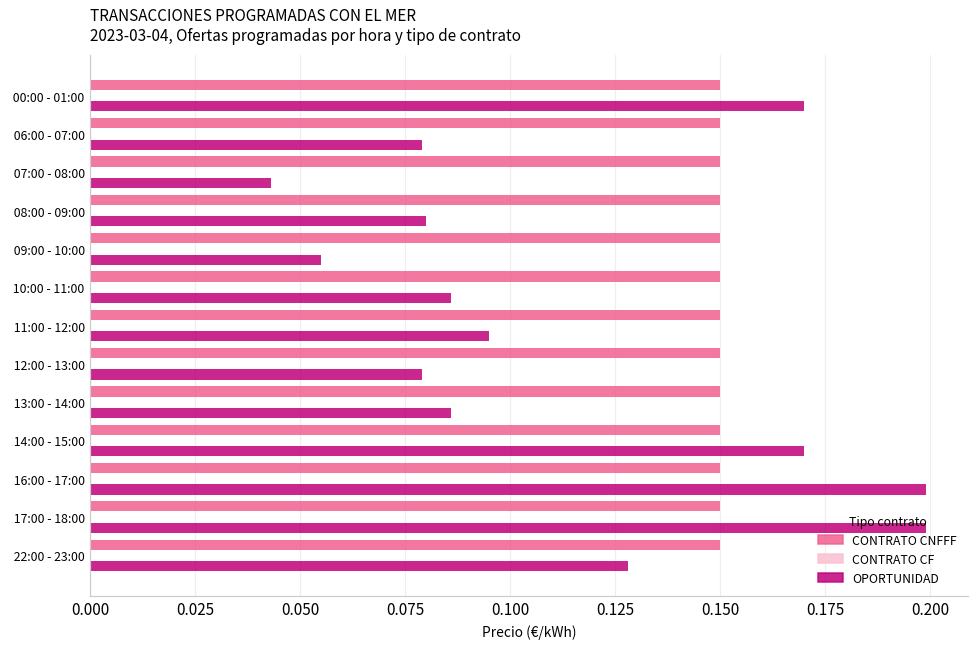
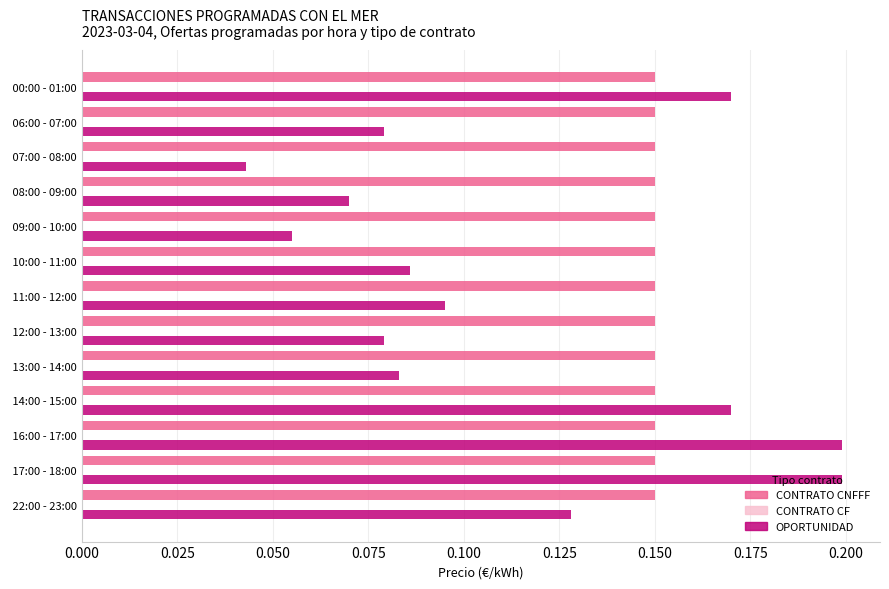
OPORTUNIDAD, 08:00 - 09:00: 0.08 -> 0.07
OPORTUNIDAD, 13:00 - 14:00: 0.086 -> 0.083
